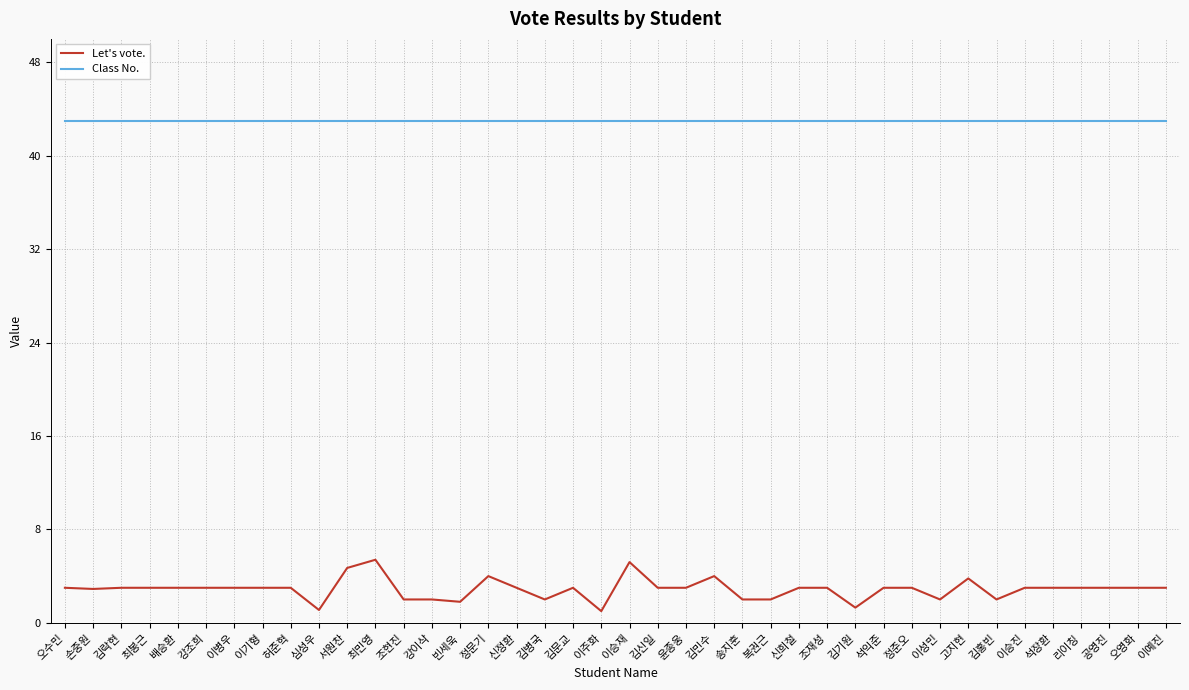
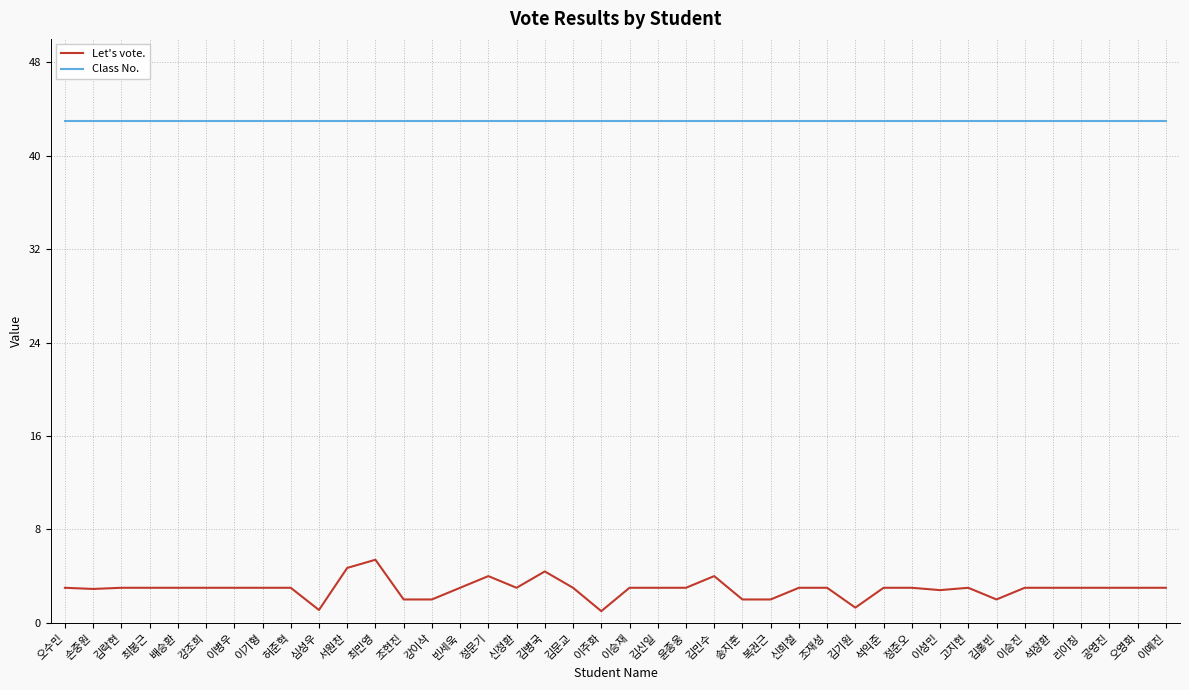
Let's vote., 빈세욱: 1.8 -> 3.0
Let's vote., 김병국: 2.0 -> 4.4
Let's vote., 이승재: 5.2 -> 3.0
Let's vote., 이성민: 2.0 -> 2.8
Let's vote., 고지현: 3.8 -> 3.0
